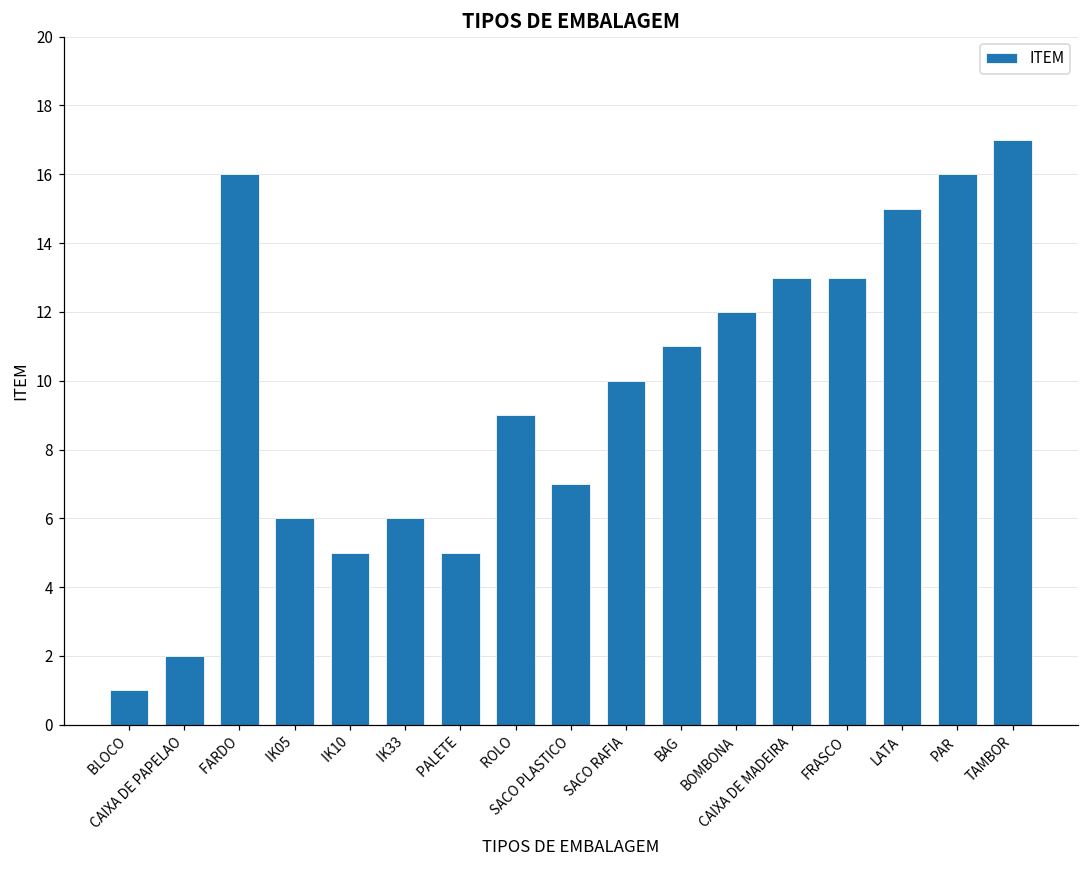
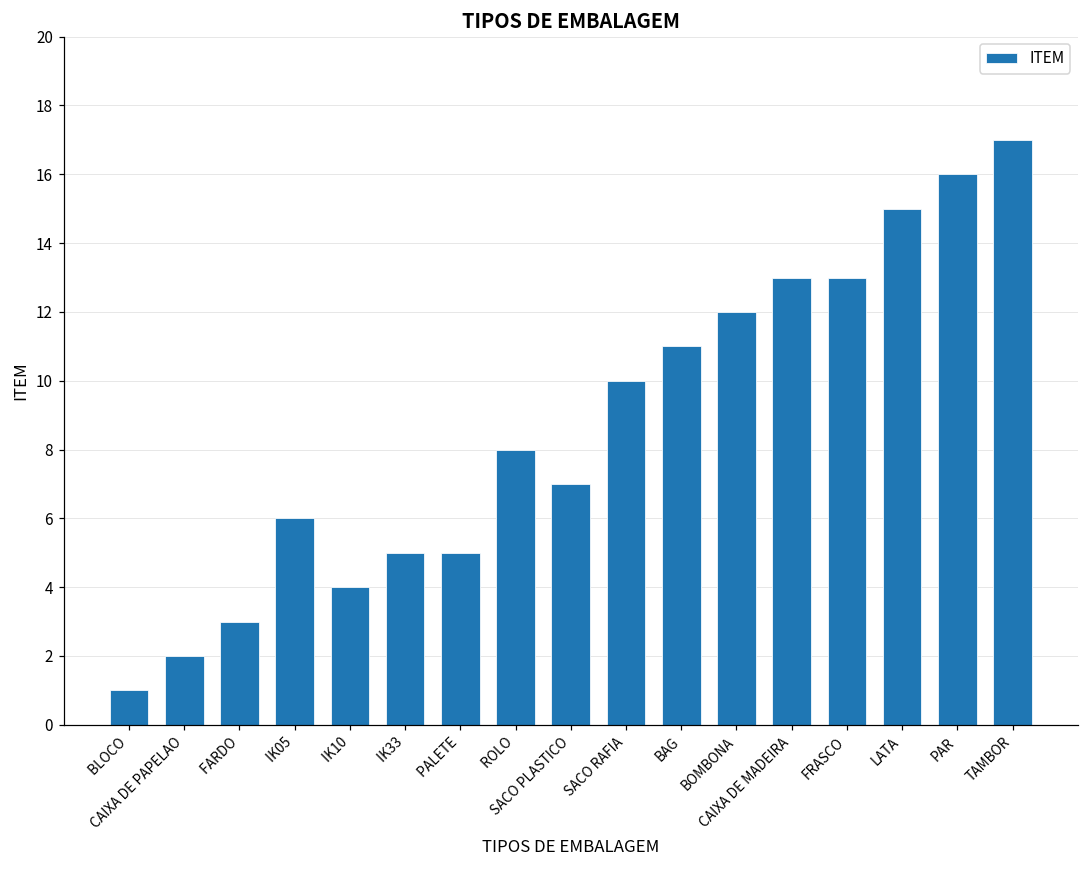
FARDO: 16 -> 3
IK10: 5 -> 4
IK33: 6 -> 5
ROLO: 9 -> 8
